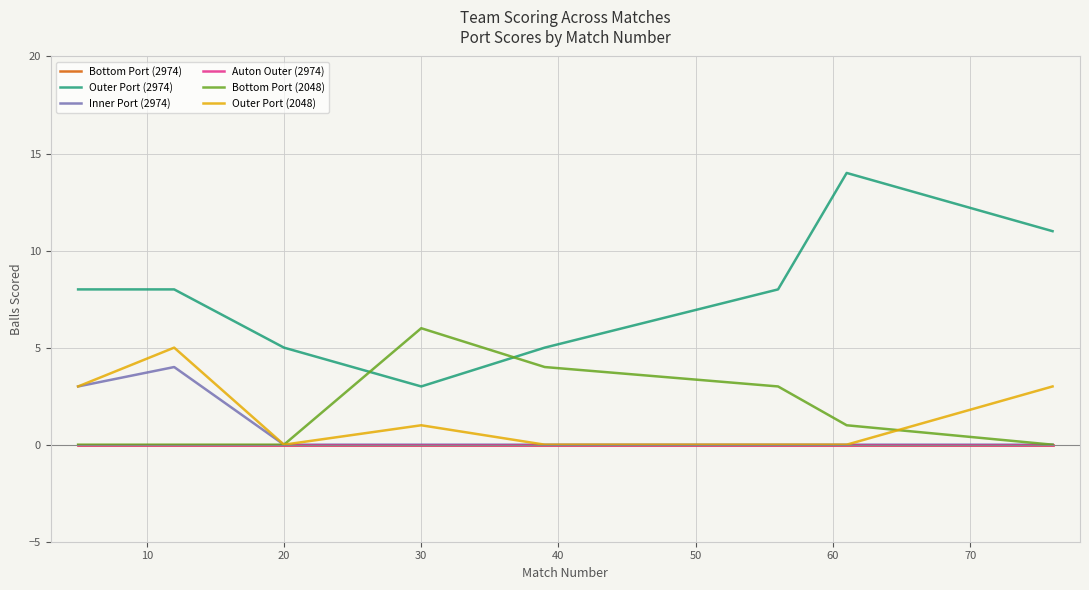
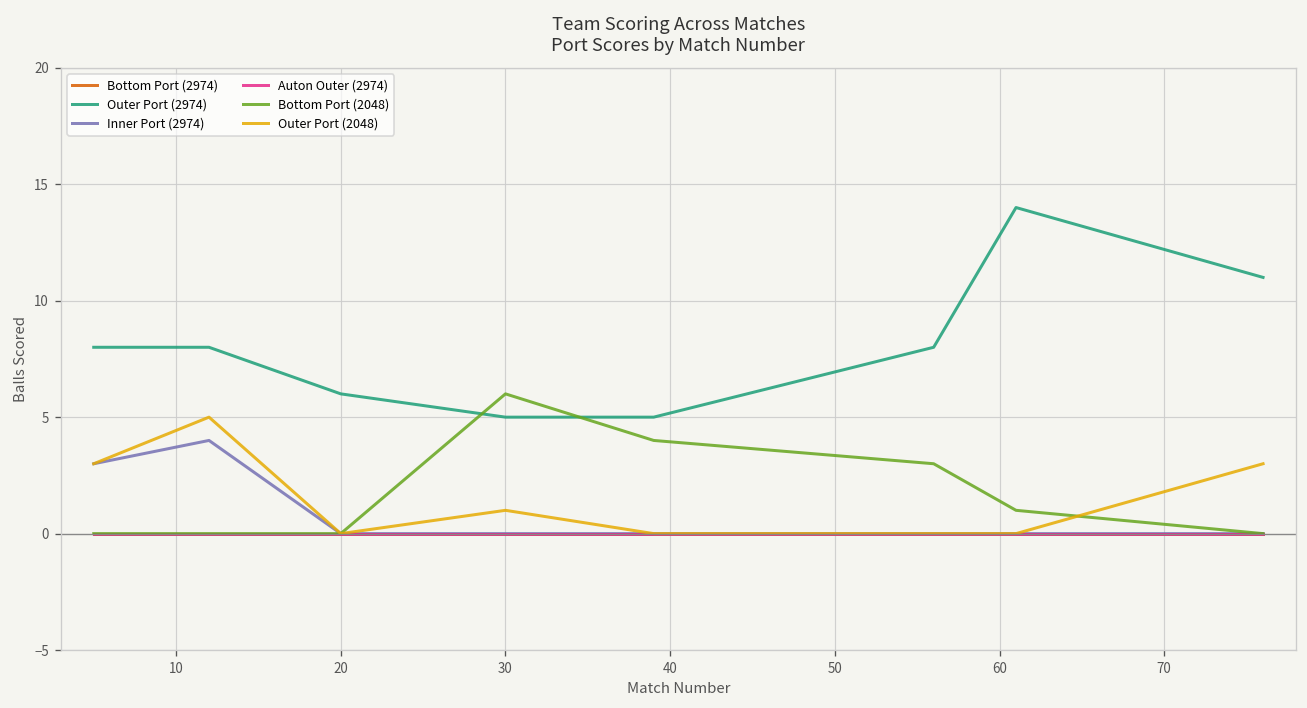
Outer Port (2974), 20: 5 -> 6
Outer Port (2974), 30: 3 -> 5
